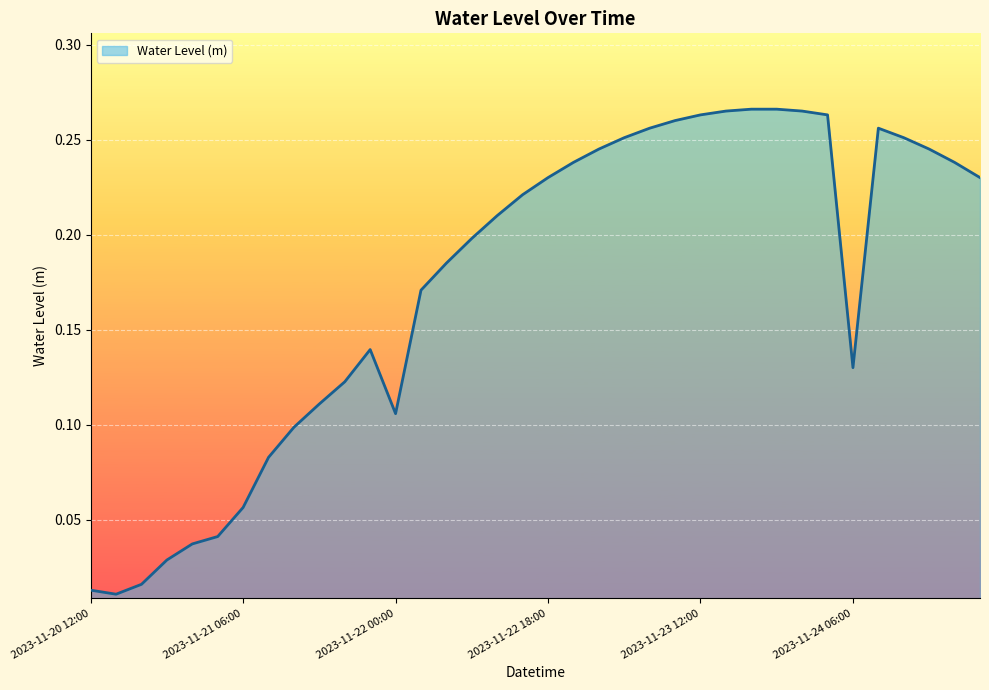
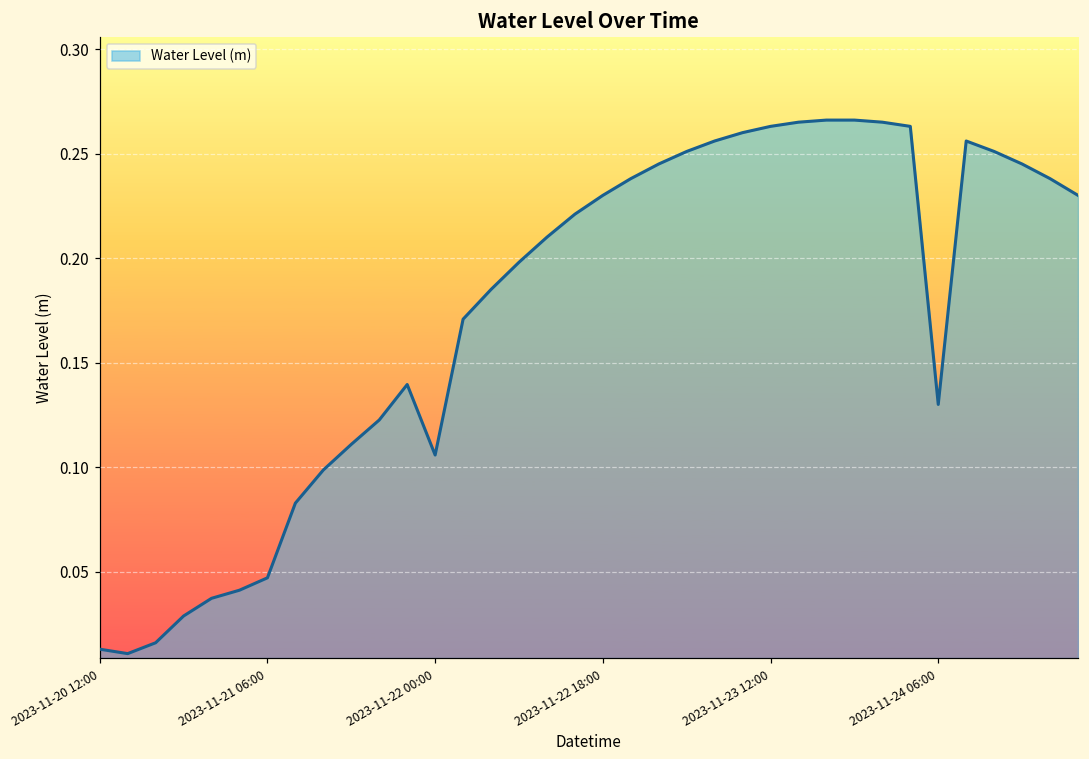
2023-11-21 06:00: 0.056 -> 0.047
